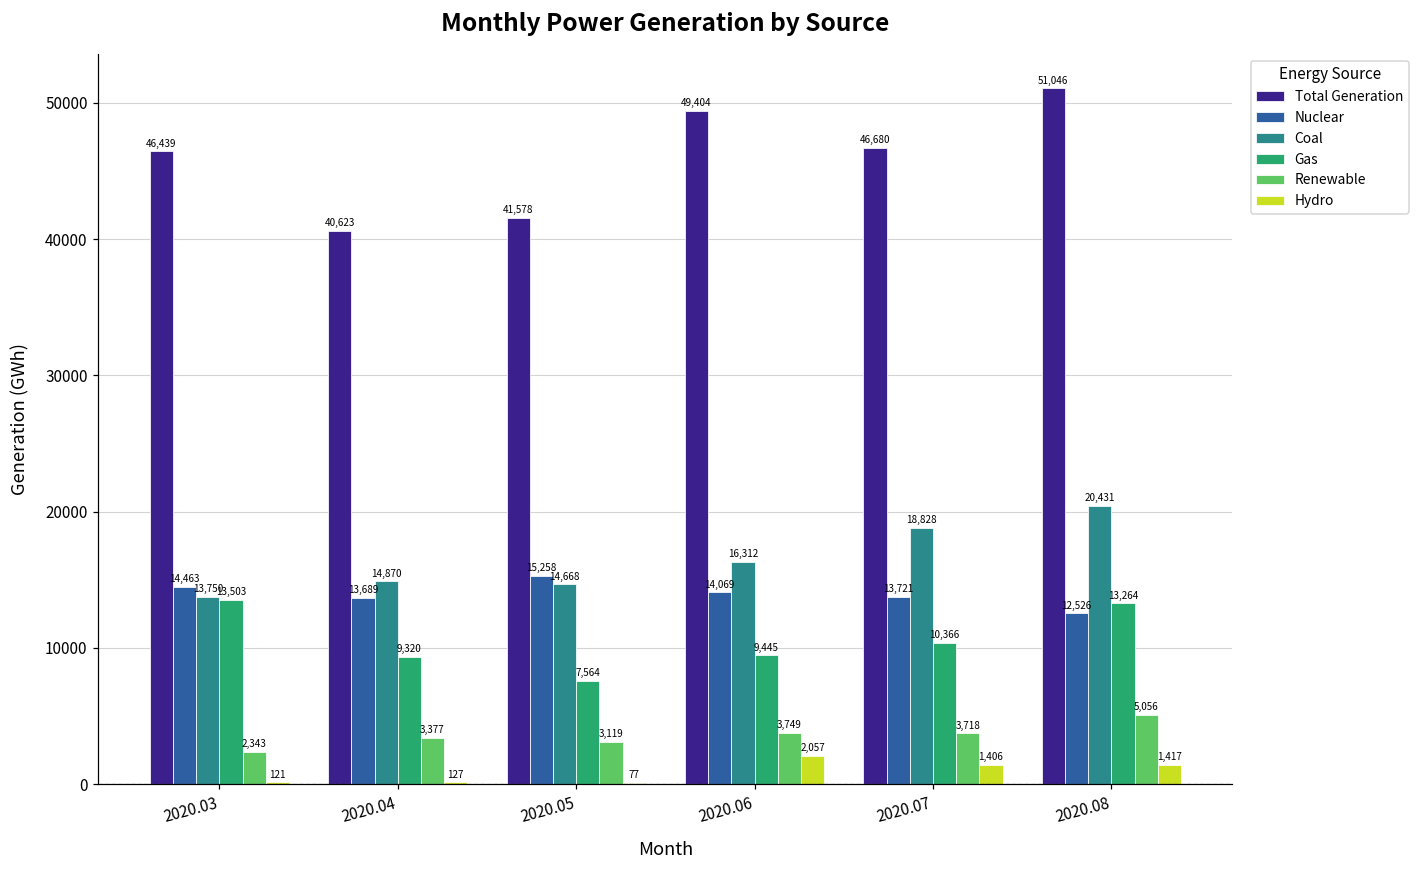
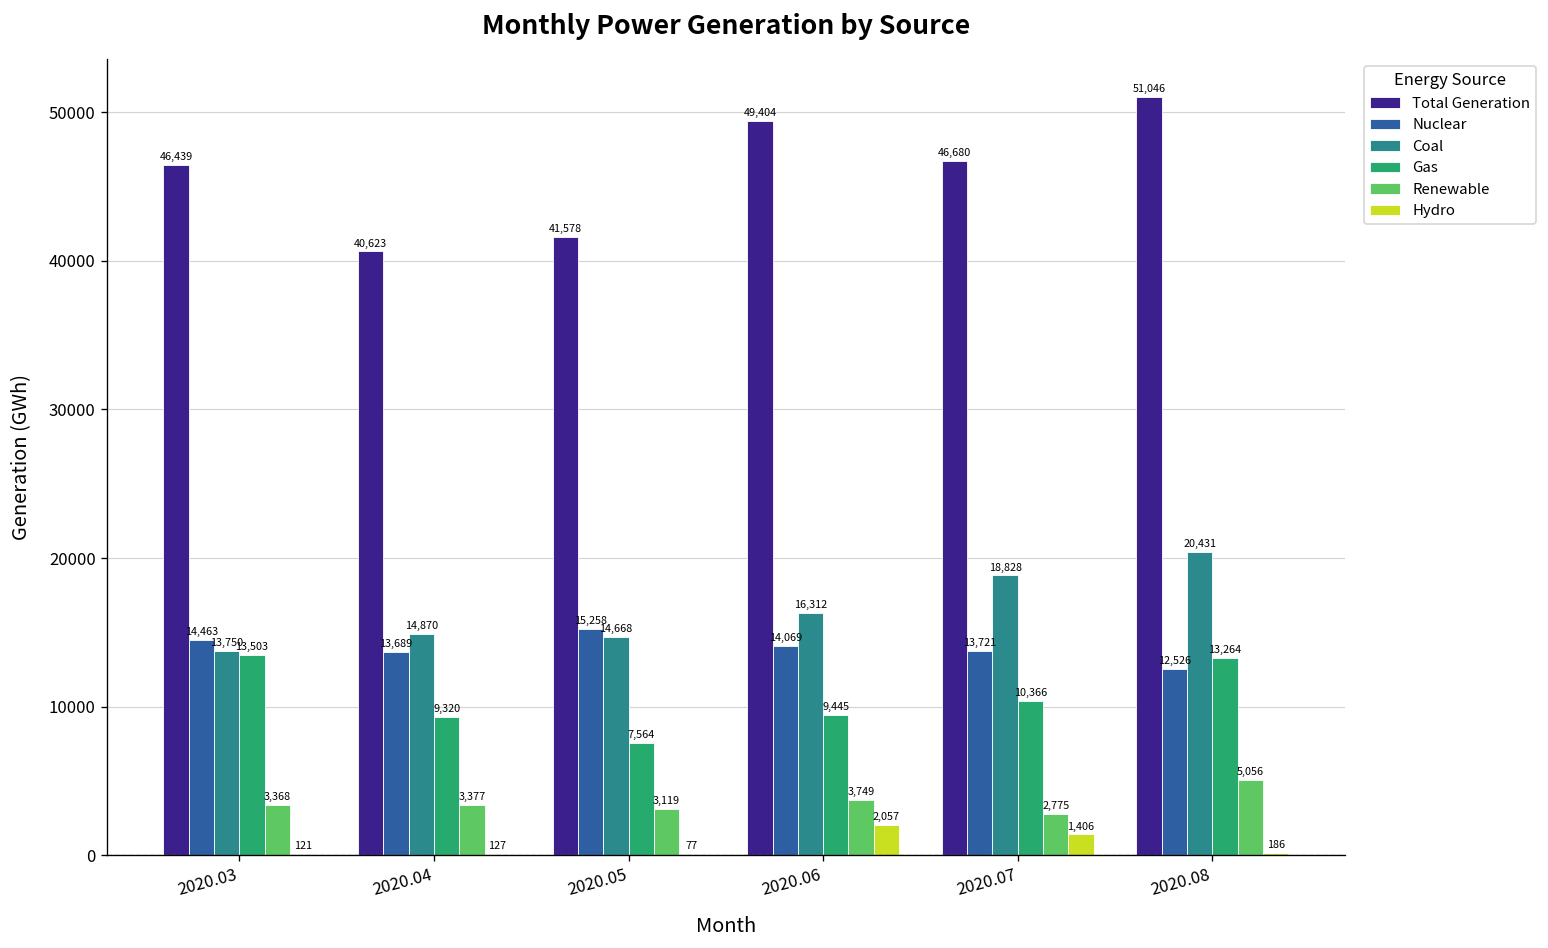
Renewable, 2020.03: 2,343 -> 3,368
Renewable, 2020.07: 3,718 -> 2,775
Hydro, 2020.08: 1,417 -> 186
